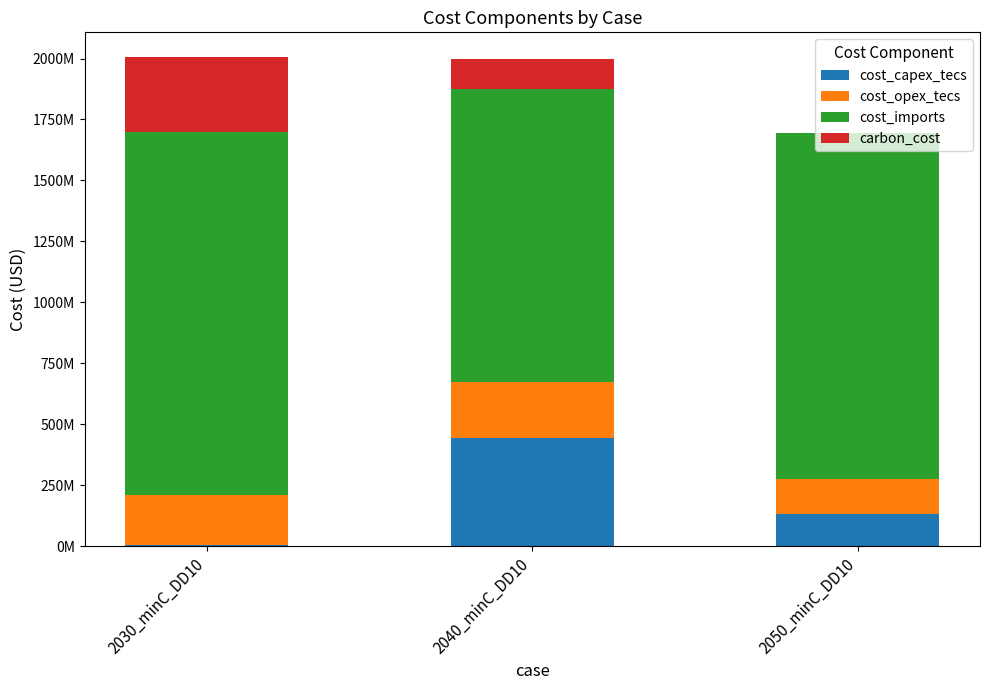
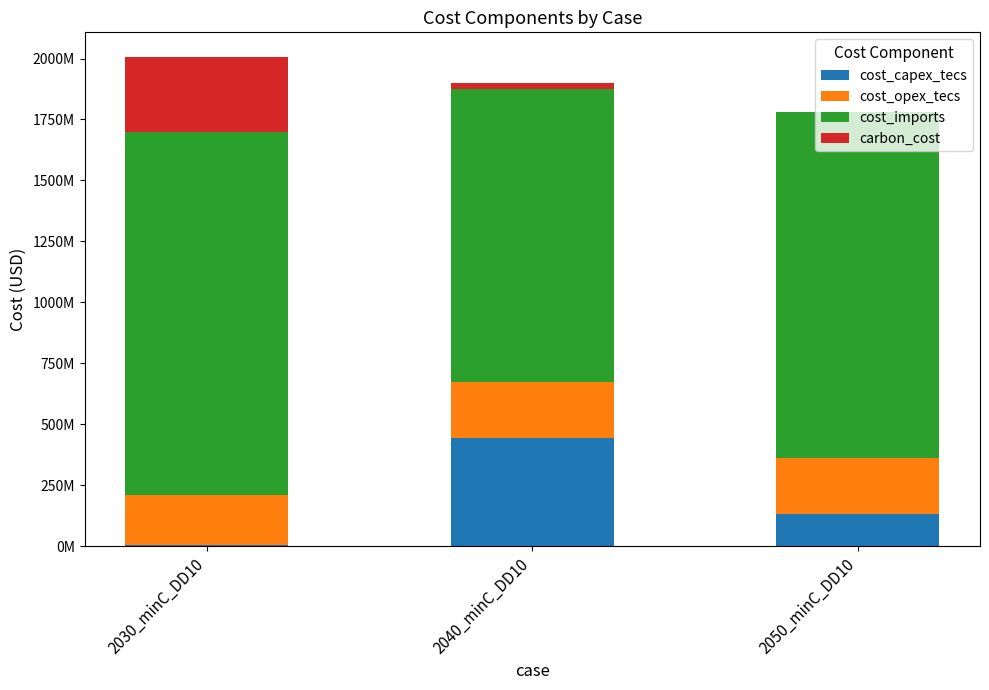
carbon_cost, 2040_minC_DD10: 120000000 -> 20000000
cost_opex_tecs, 2050_minC_DD10: 140000000 -> 230000000
